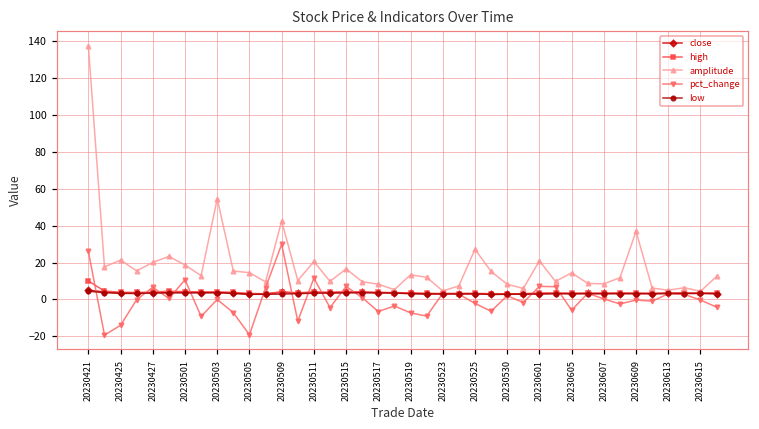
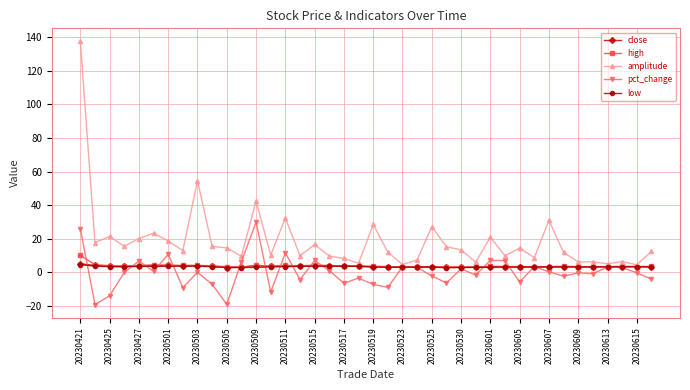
amplitude, 20230511: 21 -> 32
amplitude, 20230519: 13 -> 29
amplitude, 20230530: 8 -> 13
amplitude, 20230607: 8 -> 31
amplitude, 20230609: 37 -> 6
